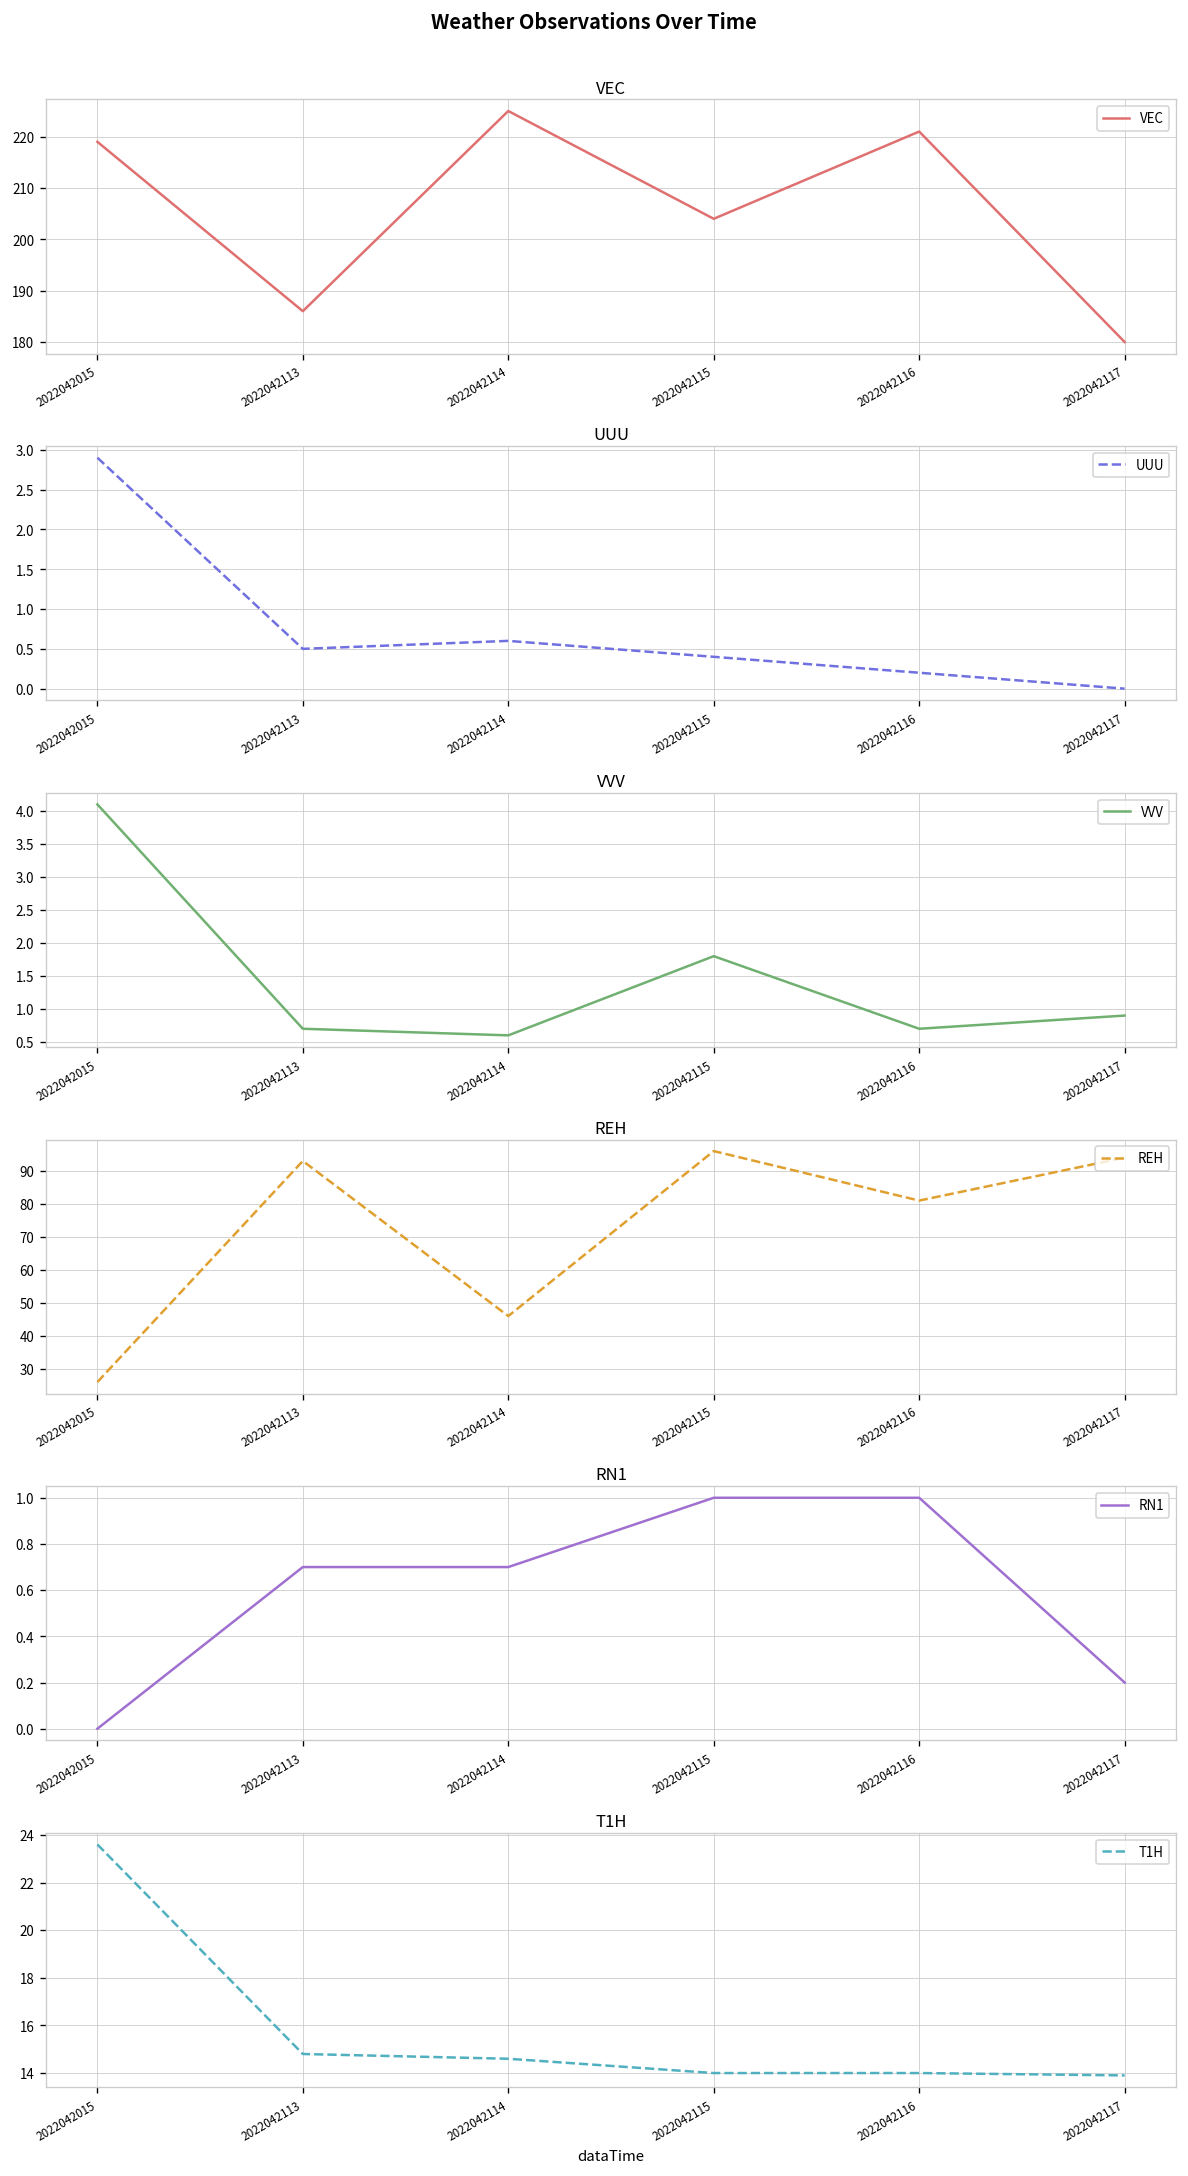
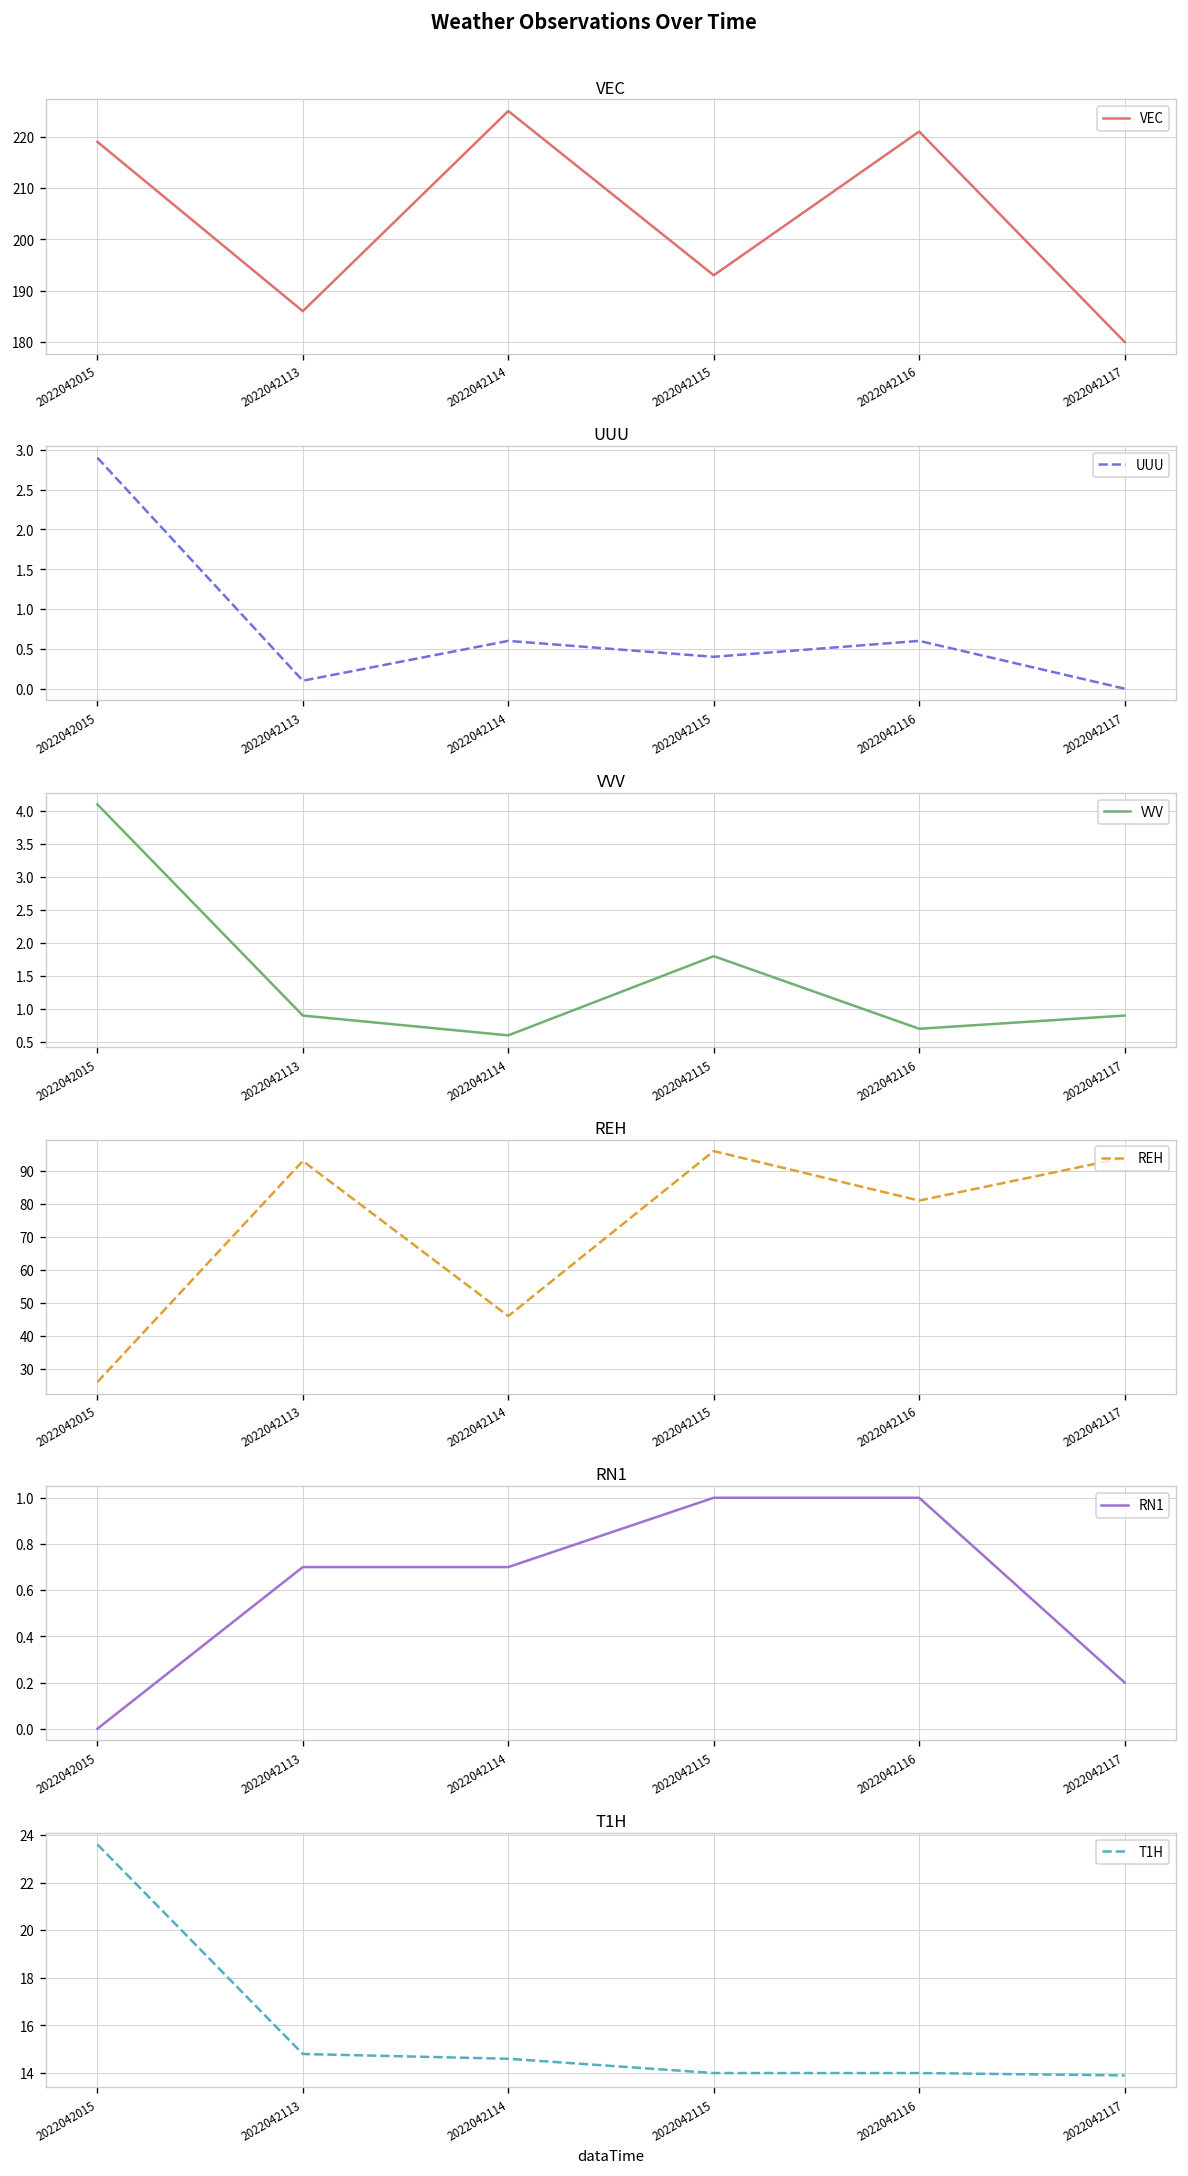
VEC, 2022042115: 204 -> 193
UUU, 2022042113: 0.5 -> 0.1
UUU, 2022042116: 0.2 -> 0.6
VVV, 2022042113: 0.7 -> 0.9
